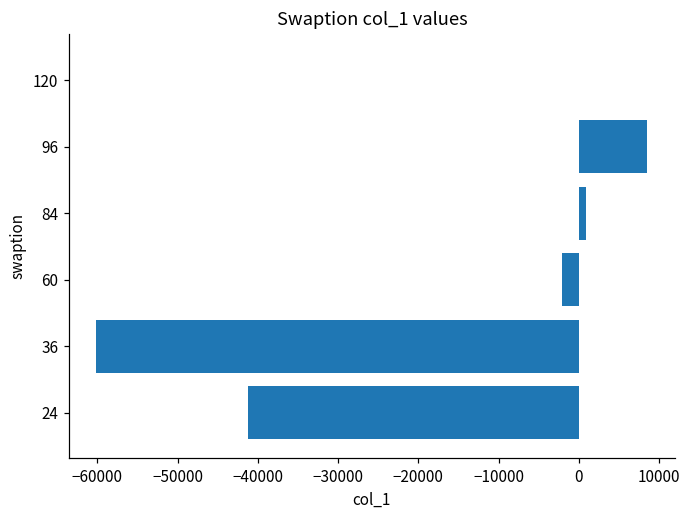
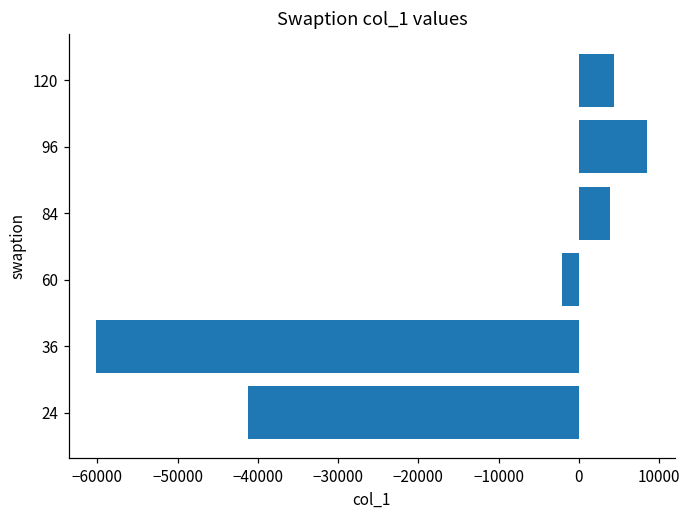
120: 0 -> 4000
84: 1000 -> 4000
